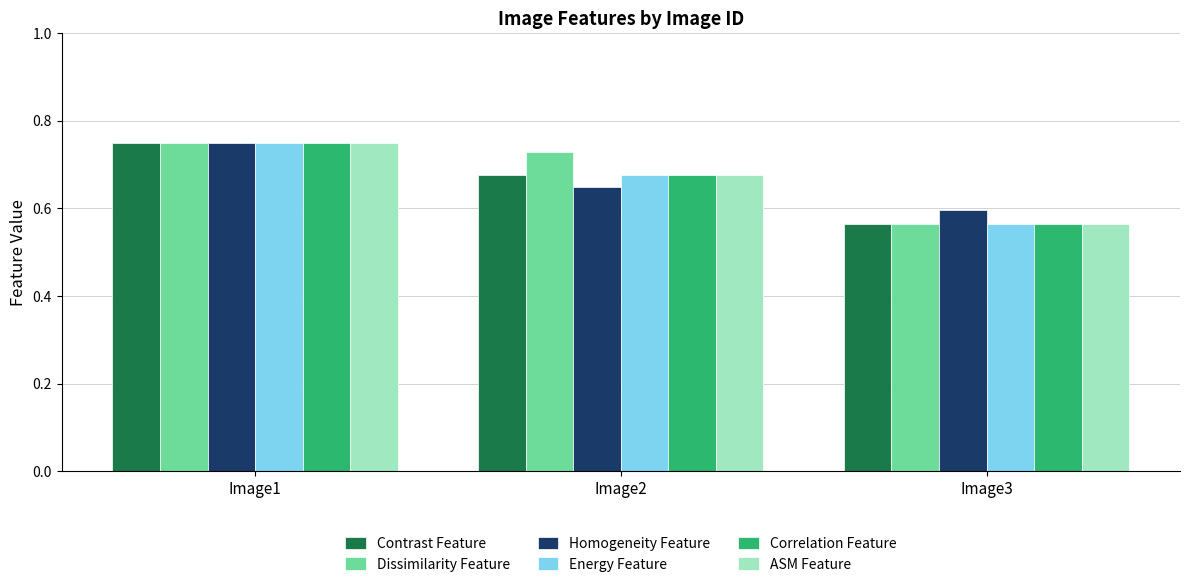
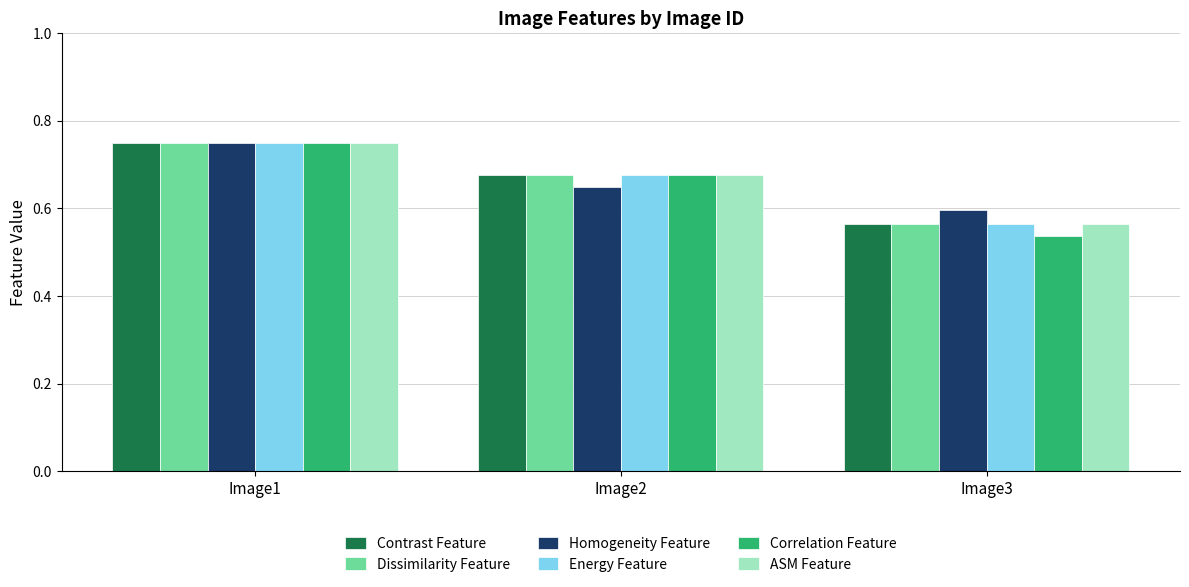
Dissimilarity Feature, Image2: 0.73 -> 0.68
Correlation Feature, Image3: 0.56 -> 0.54
